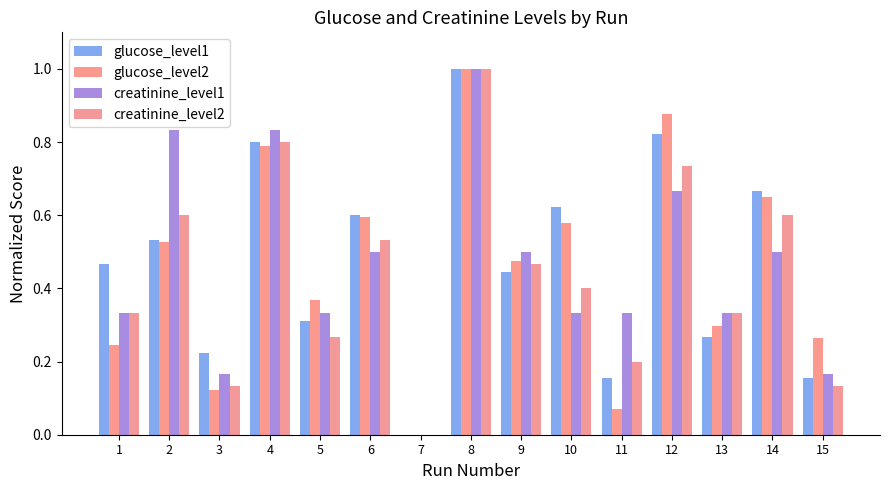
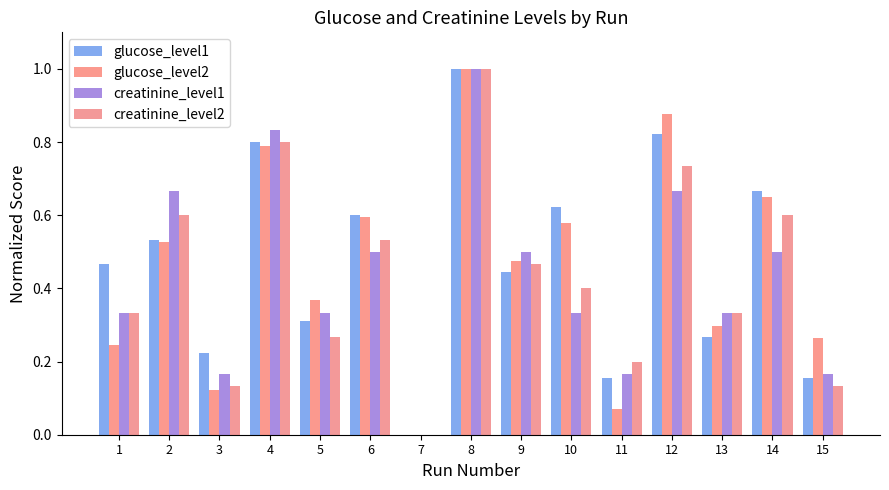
creatinine_level1, 2: 0.83 -> 0.67
creatinine_level1, 11: 0.33 -> 0.17
